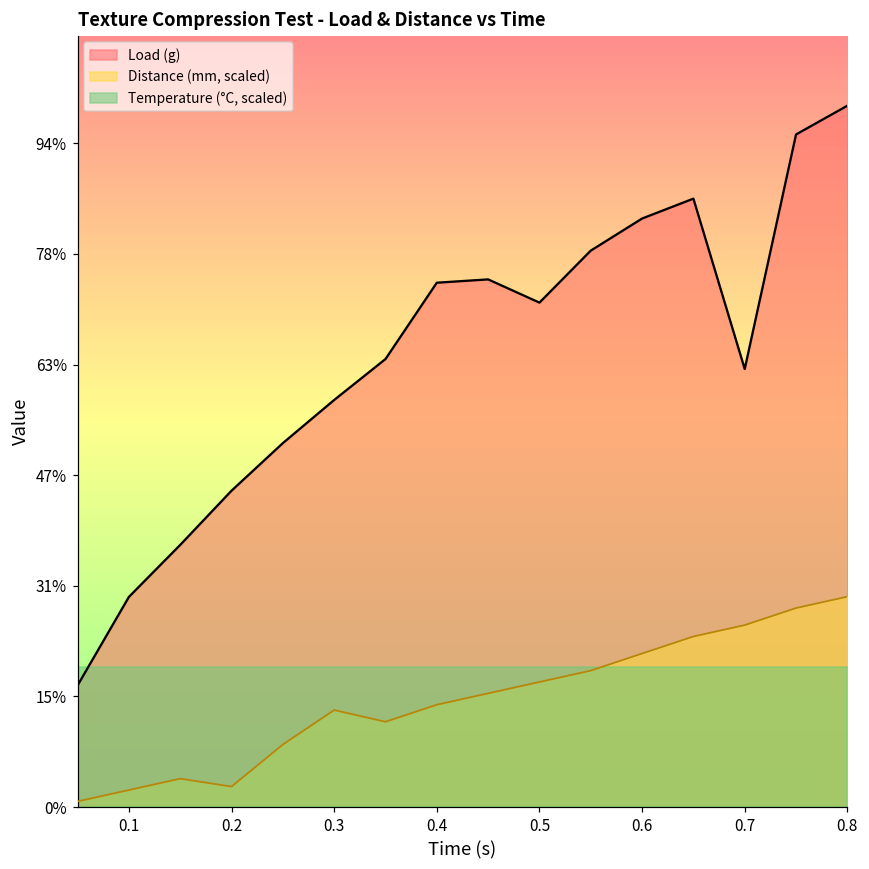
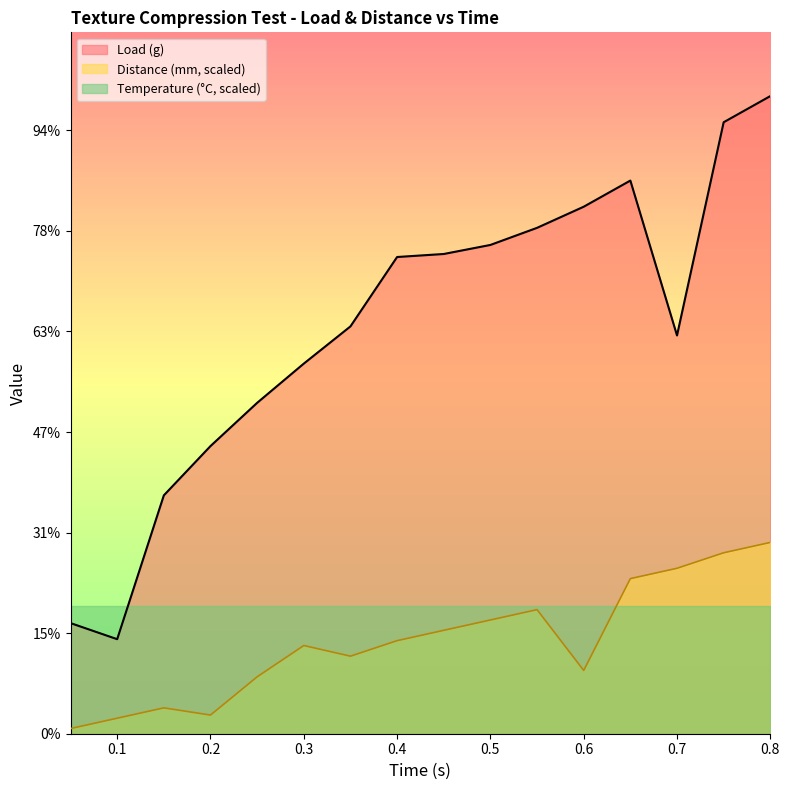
Load (g), 0.1: 30% -> 15%
Load (g), 0.5: 71% -> 76%
Load (g), 0.6: 83% -> 82%
Distance (mm, scaled), 0.6: 22% -> 10%
